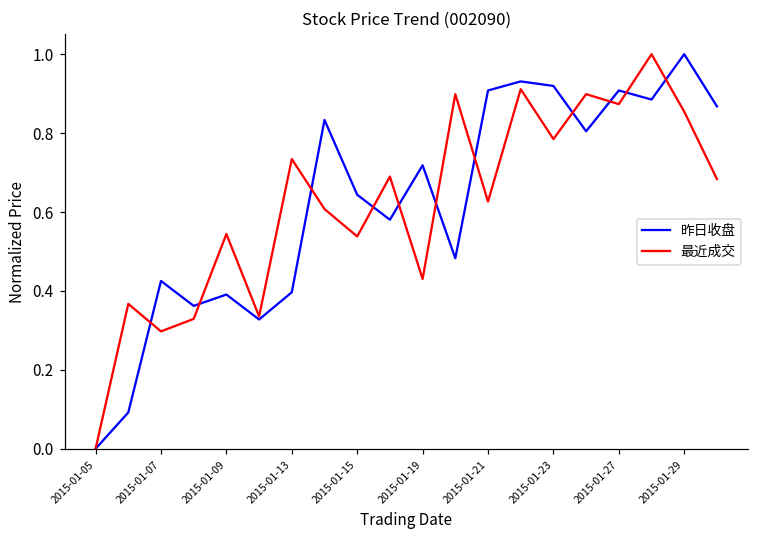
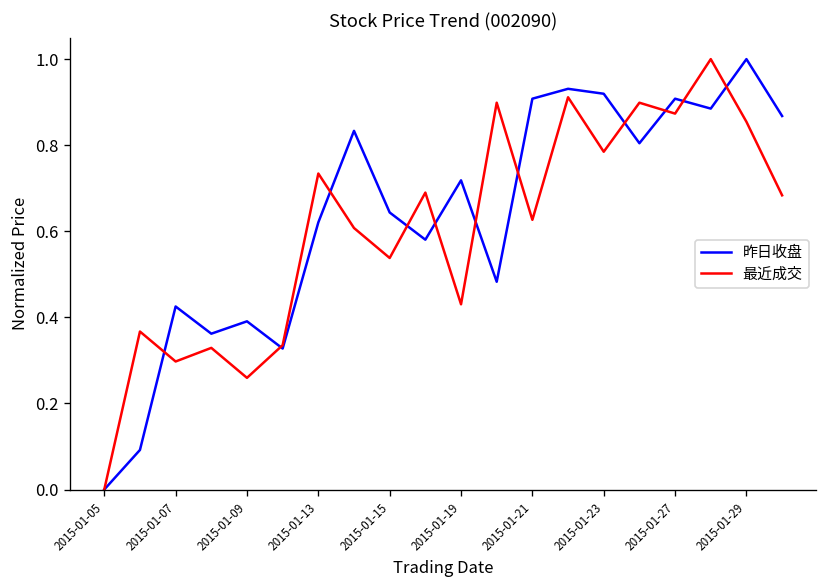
最近成交, 2015-01-09: 0.54 -> 0.26
昨日收盘, 2015-01-13: 0.40 -> 0.62
